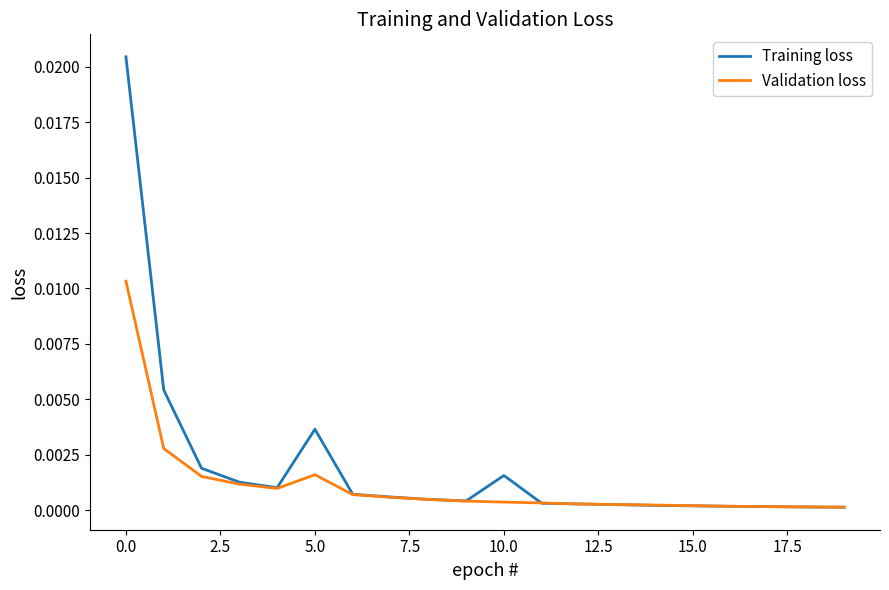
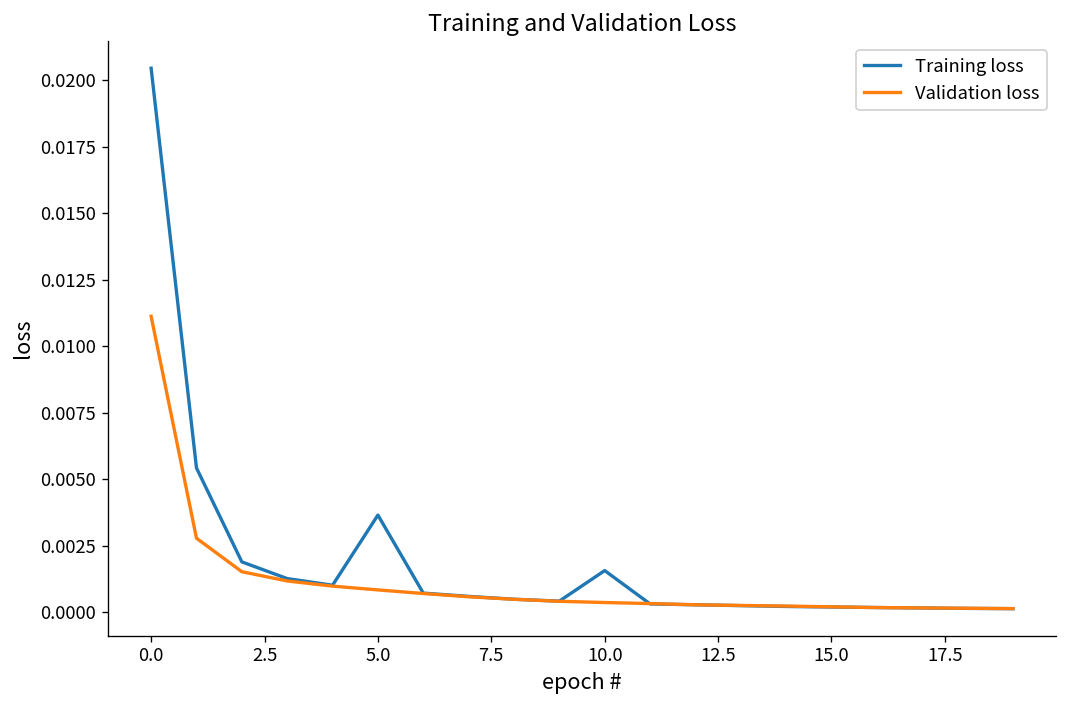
Validation loss, 0.0: 0.0103 -> 0.0111
Validation loss, 5.0: 0.0016 -> 0.0008
